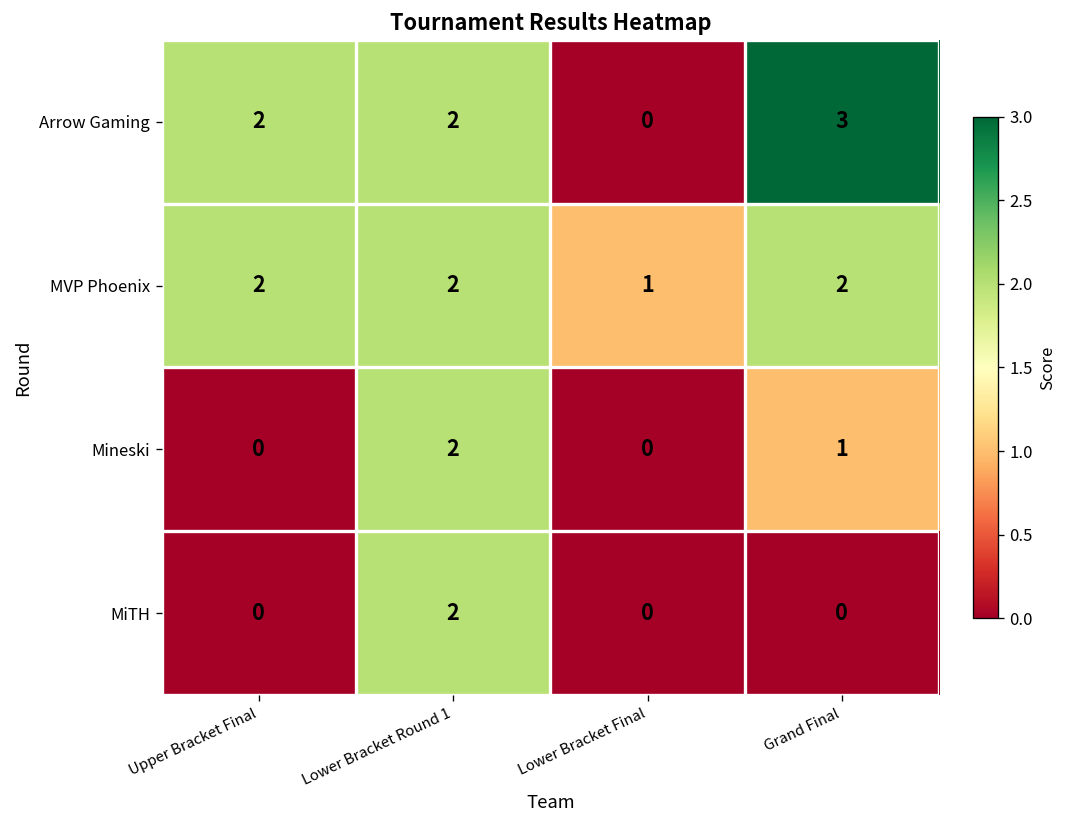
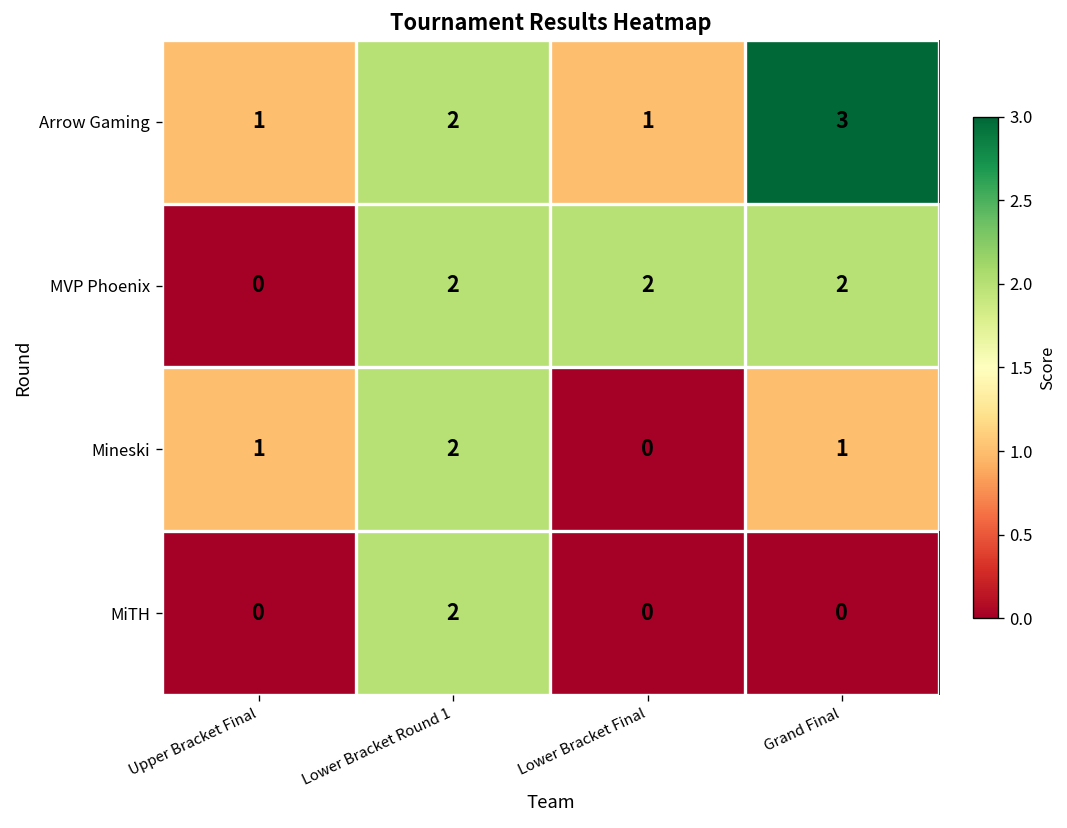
Arrow Gaming, Upper Bracket Final: 2 -> 1
Arrow Gaming, Lower Bracket Final: 0 -> 1
MVP Phoenix, Upper Bracket Final: 2 -> 0
MVP Phoenix, Lower Bracket Final: 1 -> 2
Mineski, Upper Bracket Final: 0 -> 1
